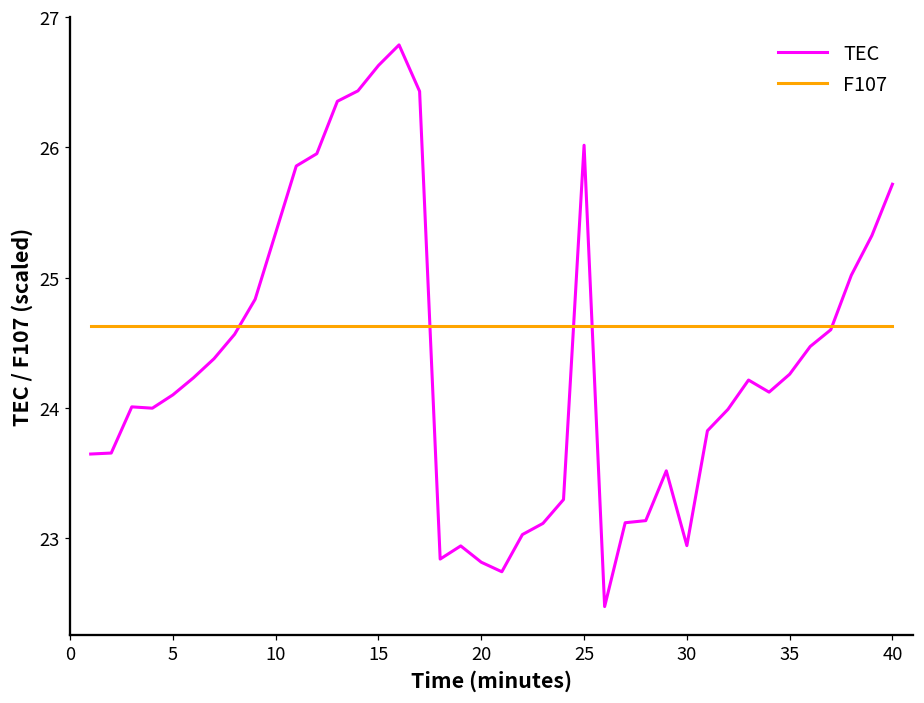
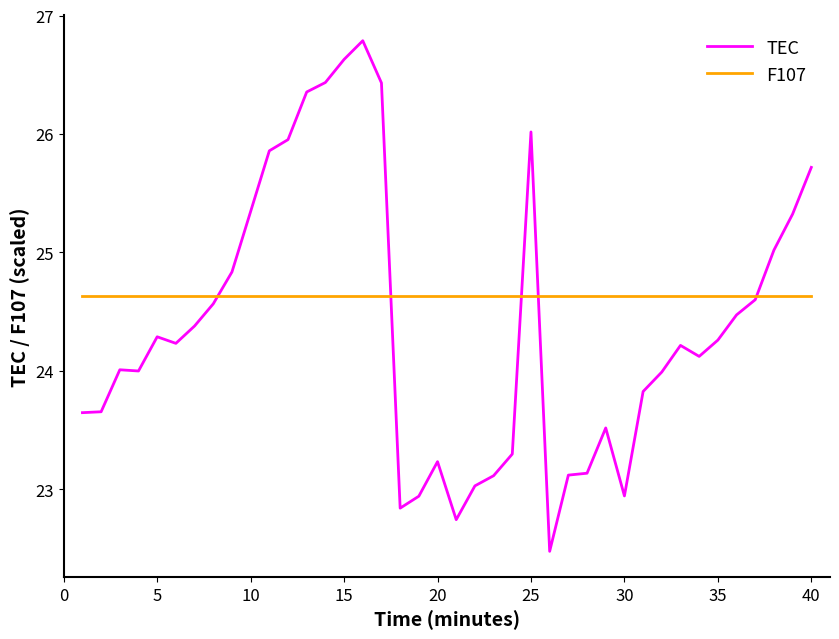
TEC, 5: 24.10 -> 24.29
TEC, 20: 22.82 -> 23.23
